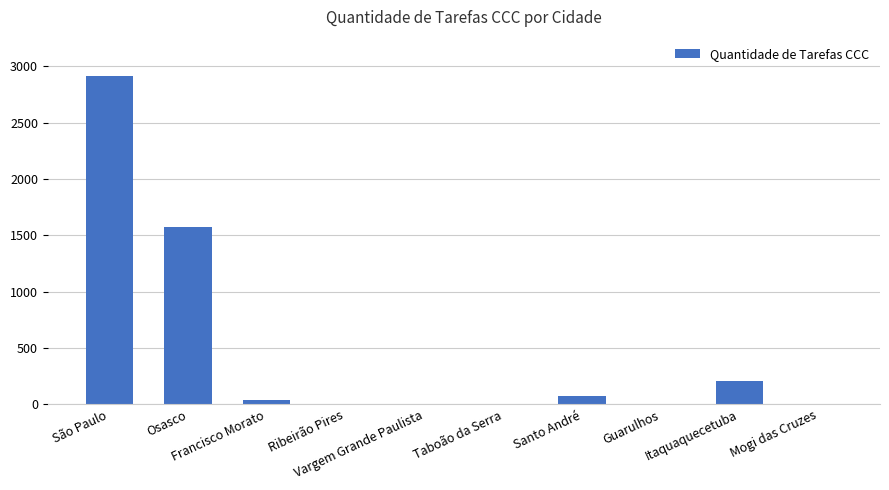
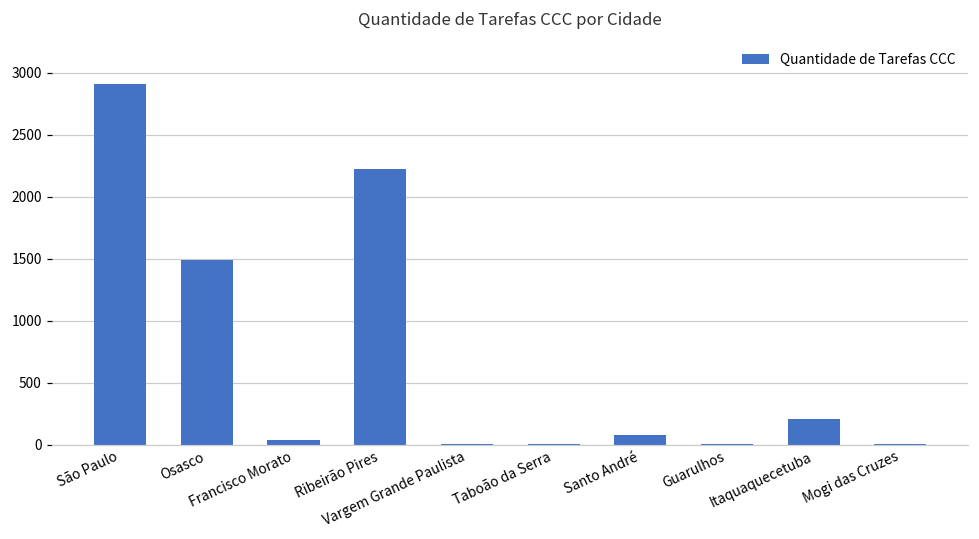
Osasco: 1570 -> 1490
Ribeirão Pires: 10 -> 2230
